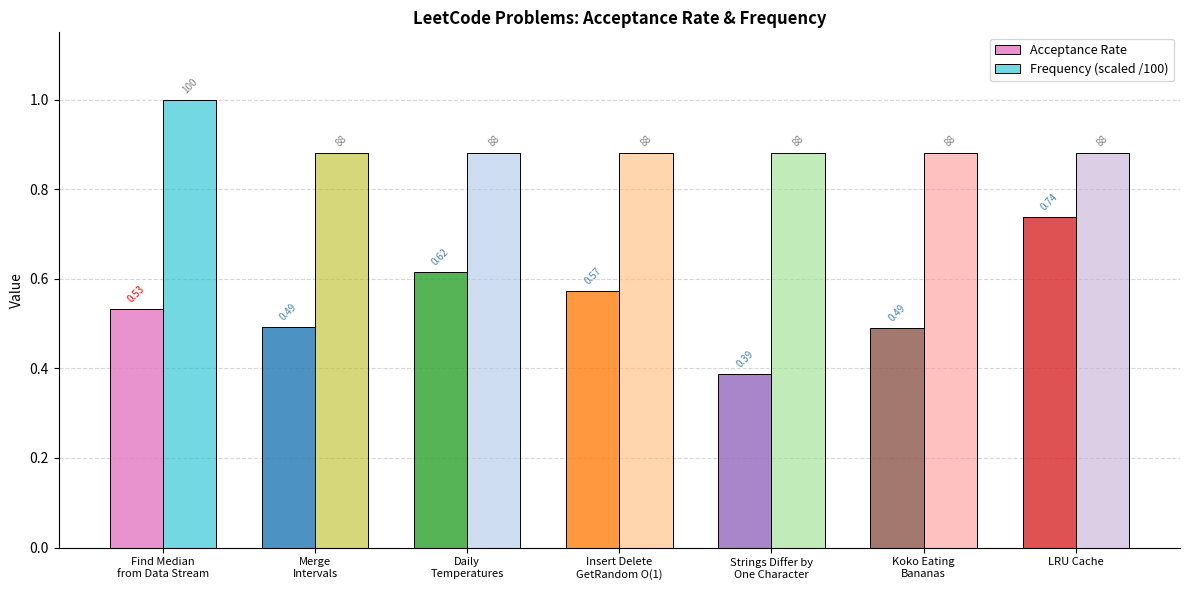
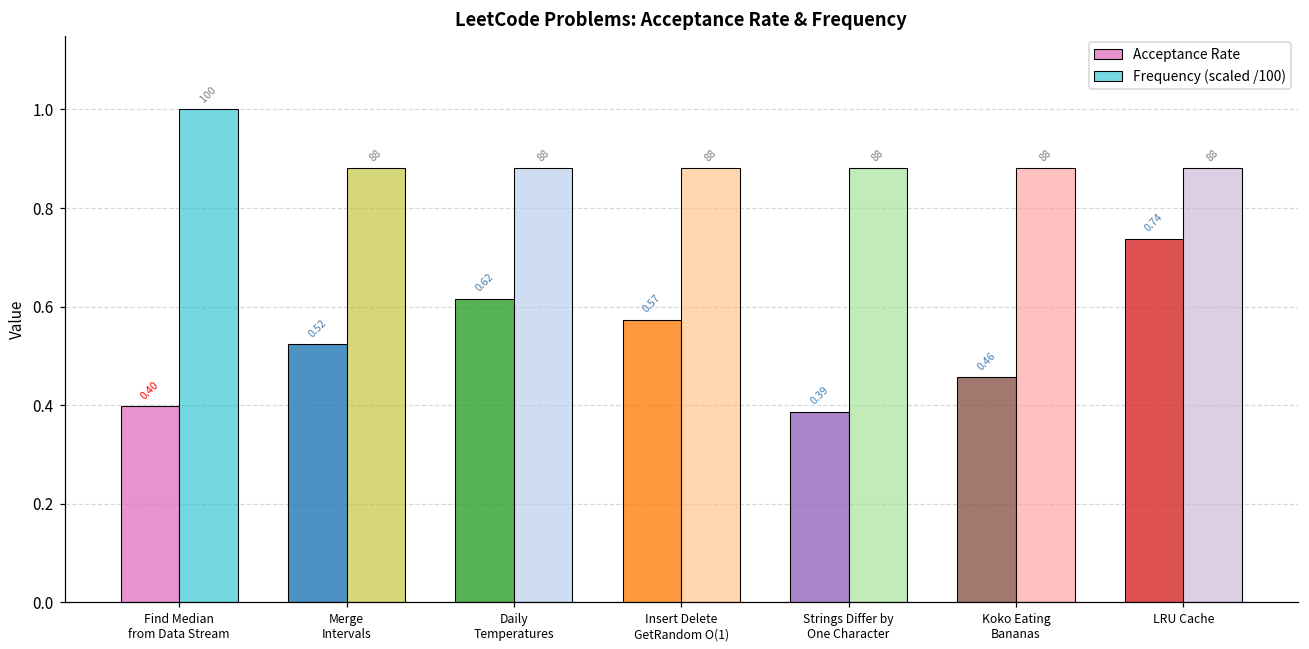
Acceptance Rate, Find Median from Data Stream: 0.53 -> 0.40
Acceptance Rate, Merge Intervals: 0.49 -> 0.52
Acceptance Rate, Koko Eating Bananas: 0.49 -> 0.46
